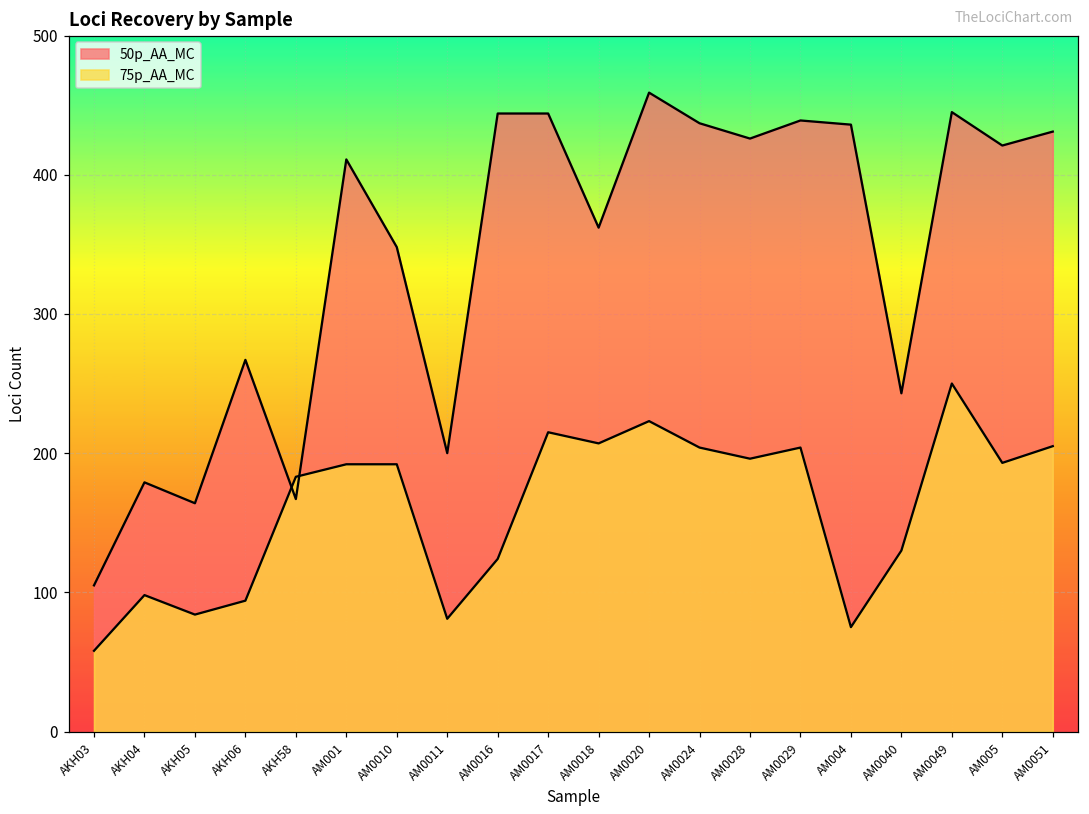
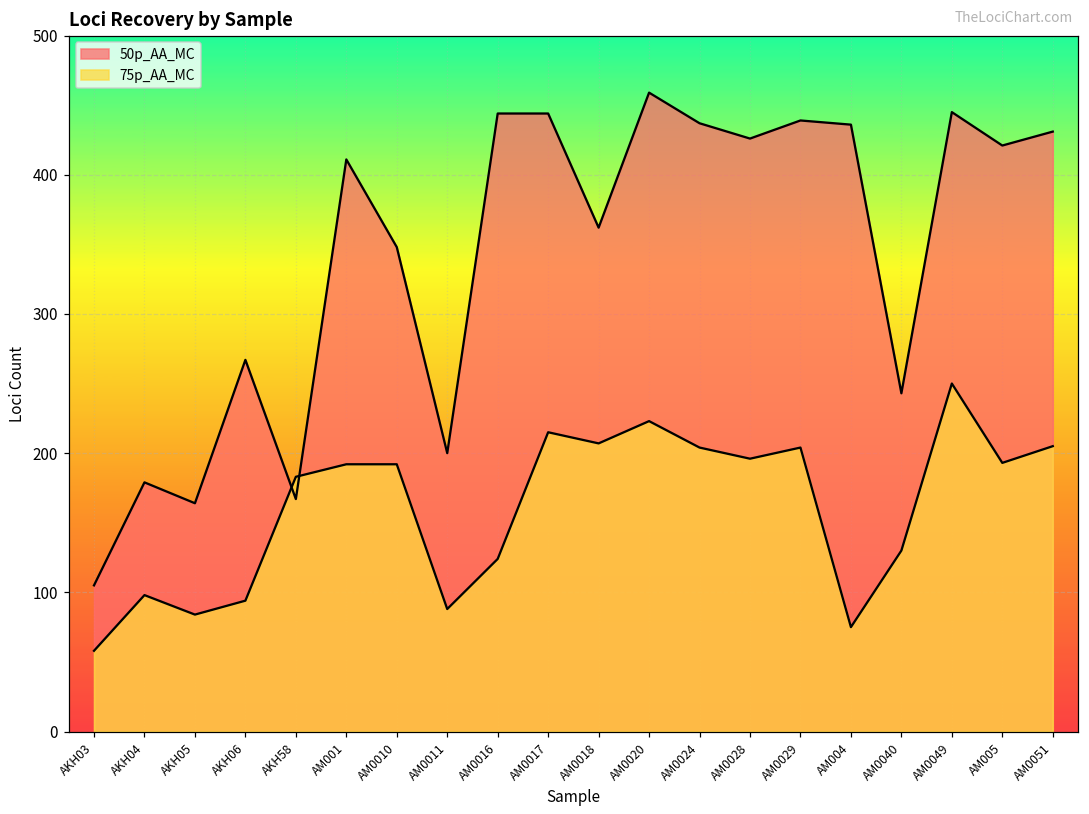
75p_AA_MC, AM0011: 81 -> 88
